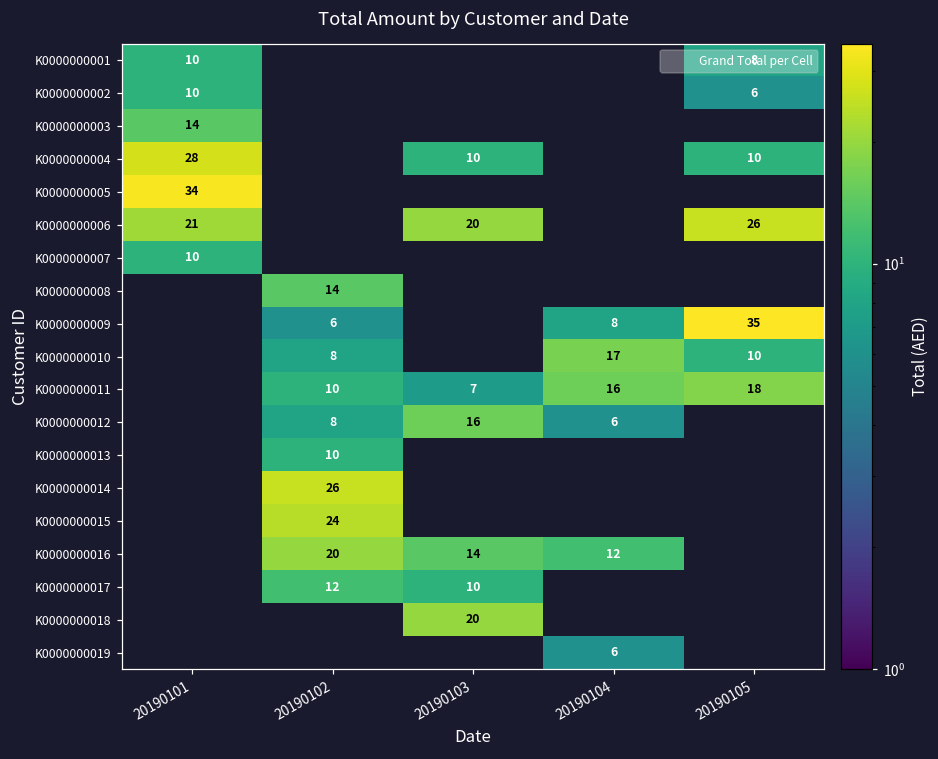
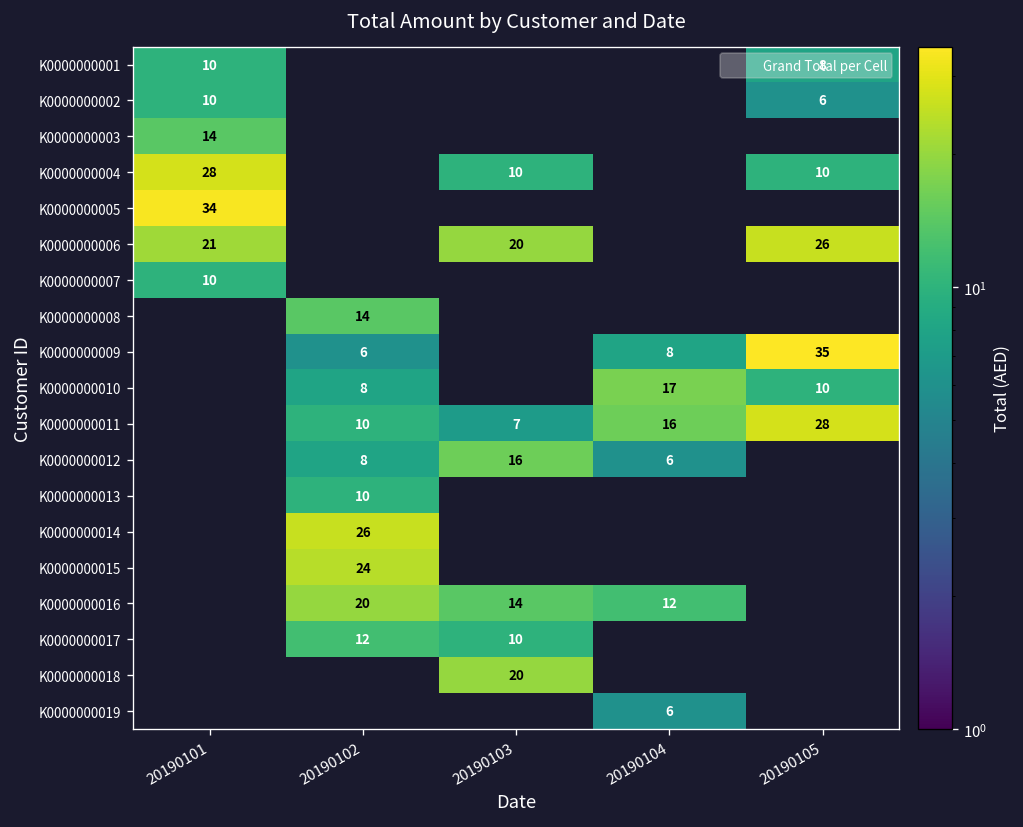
K0000000011, 20190105: 18 -> 28
